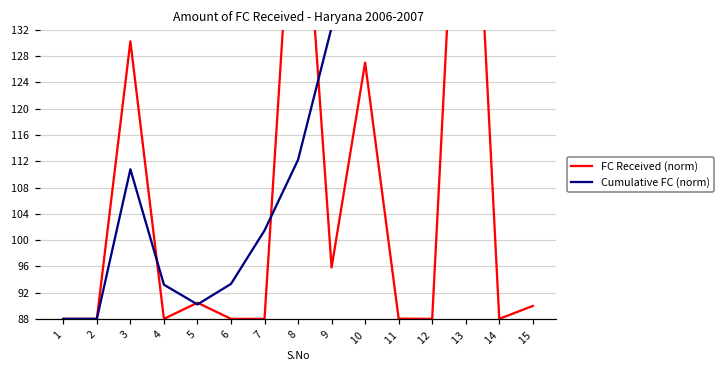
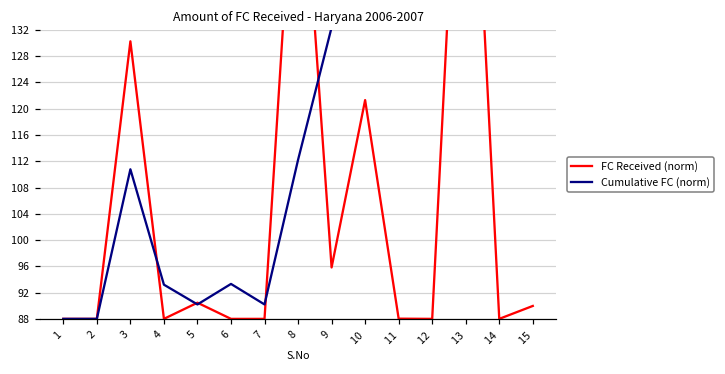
Cumulative FC (norm), 7: 101 -> 90
FC Received (norm), 10: 127 -> 121
